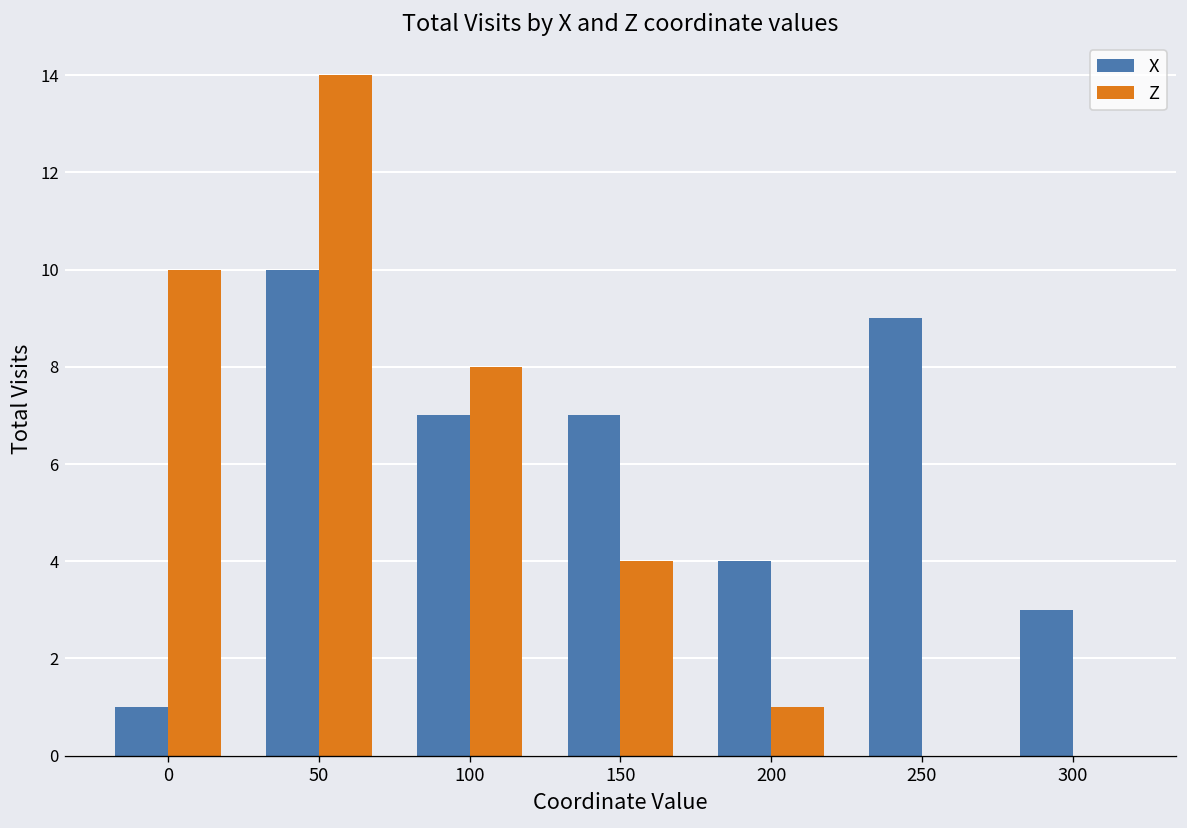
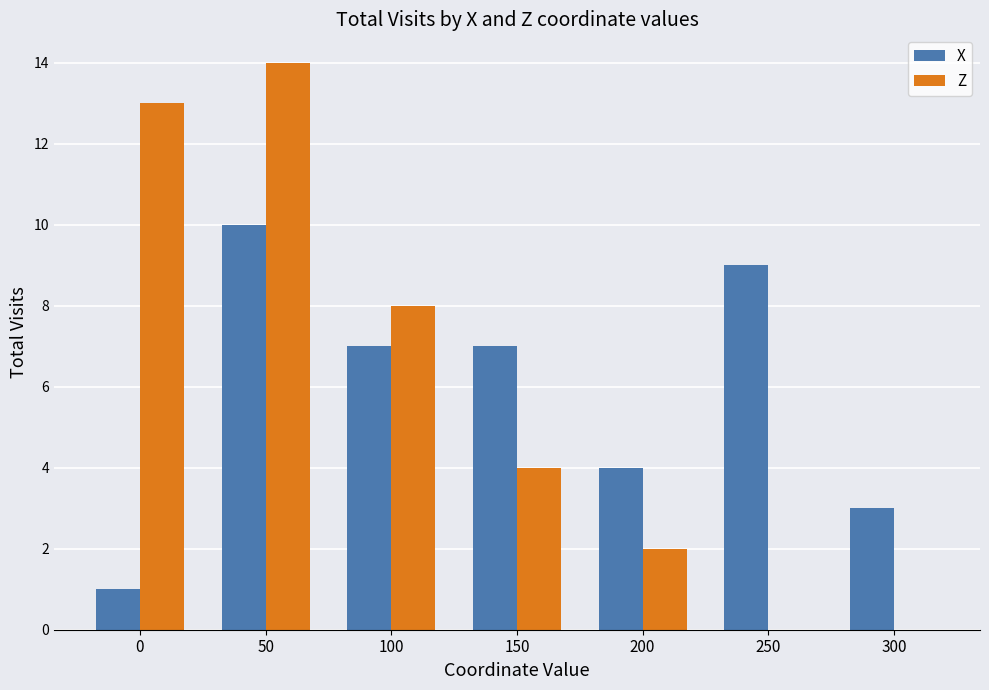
Z, 0: 10 -> 13
Z, 200: 1 -> 2
